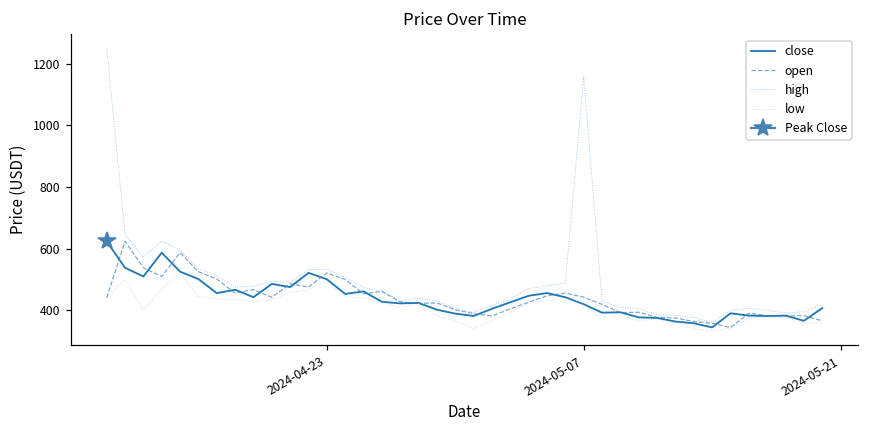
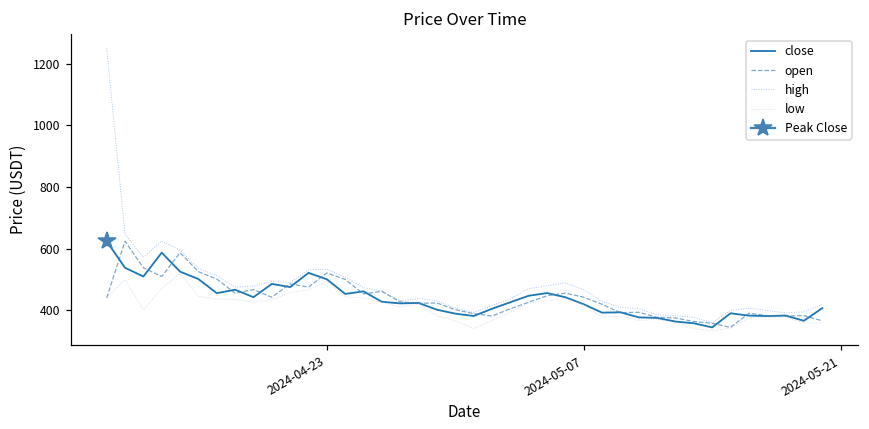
high, 2024-05-07: 1160 -> 470
